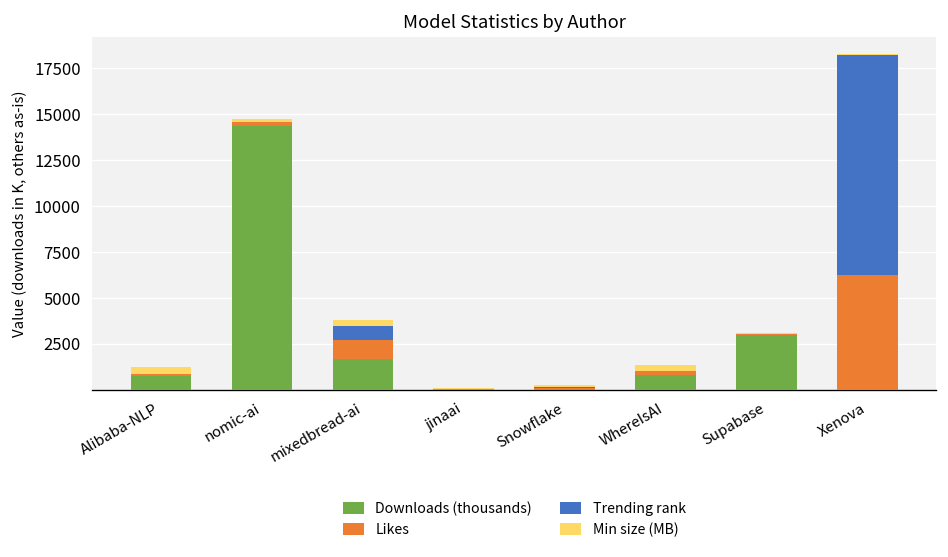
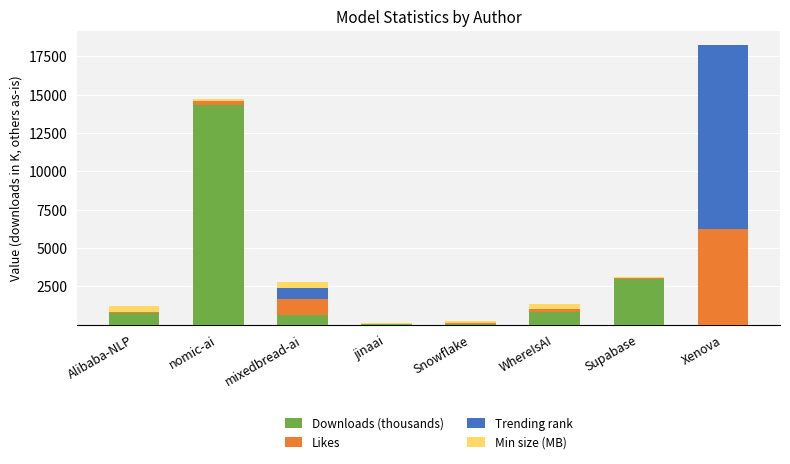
Downloads (thousands), mixedbread-ai: 1700 -> 600
